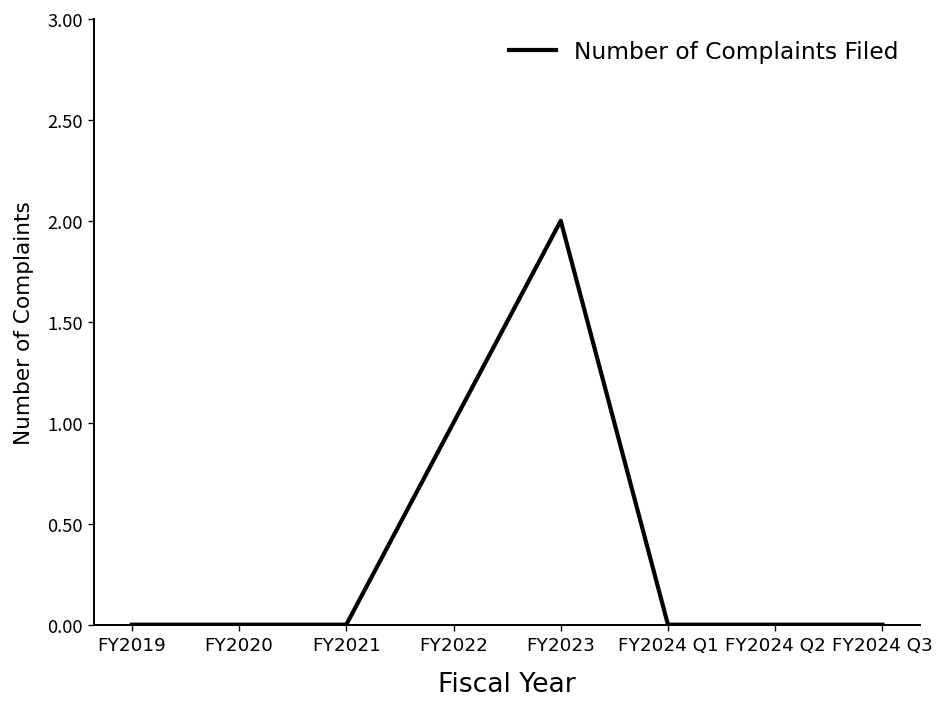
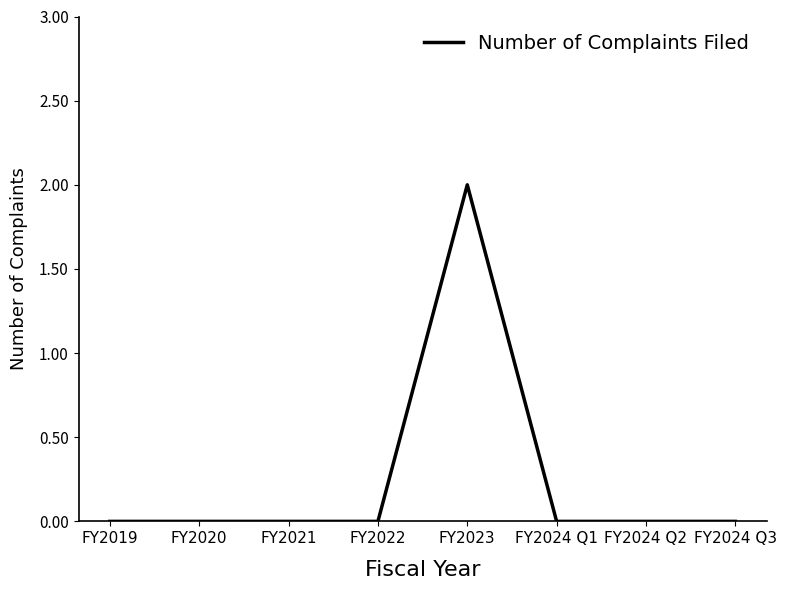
FY2022: 1 -> 0
